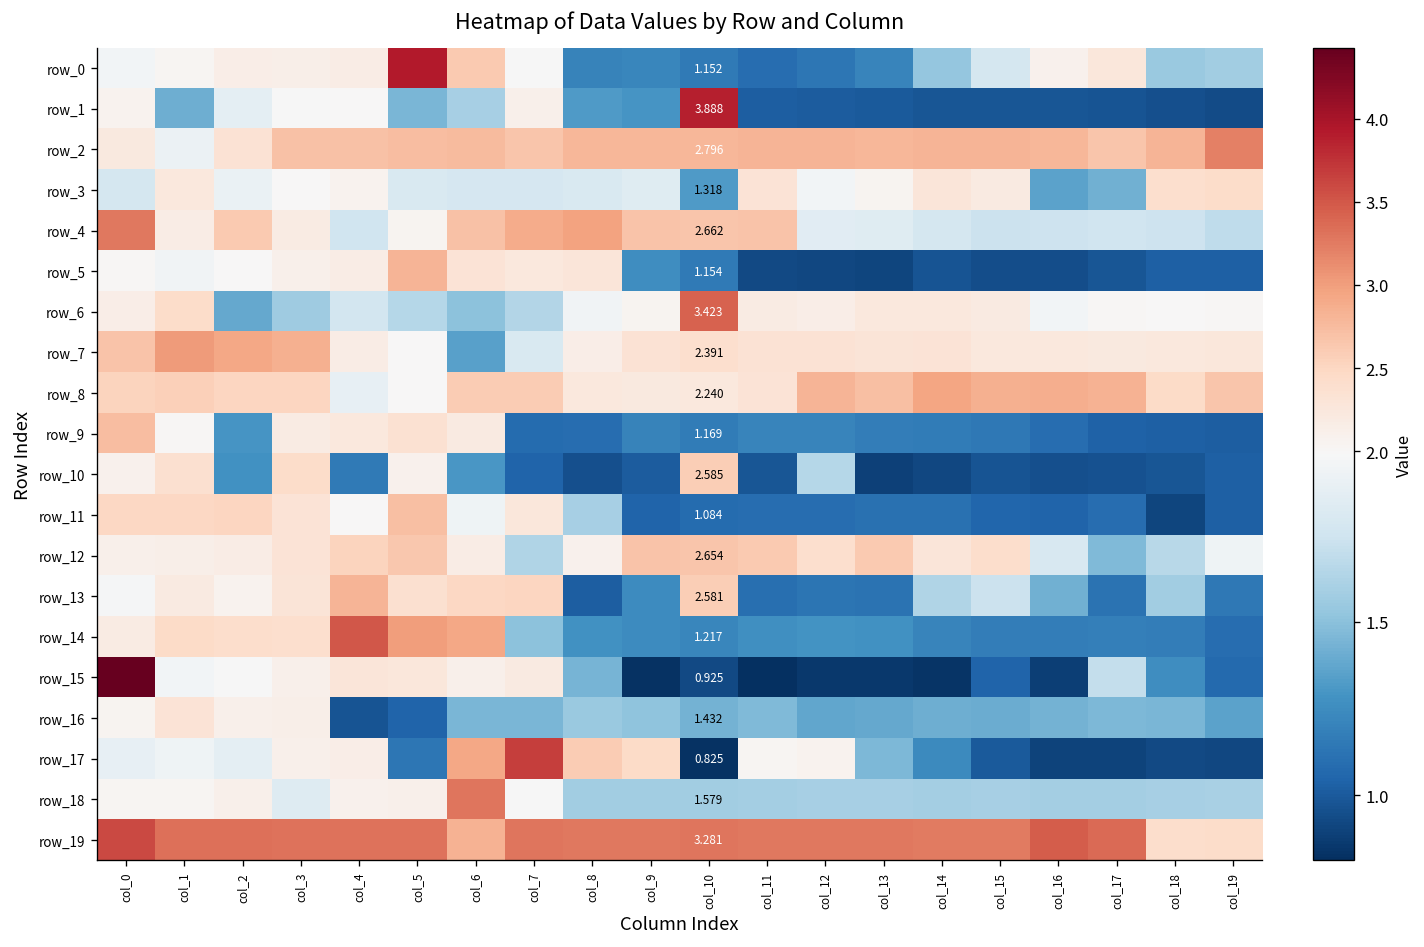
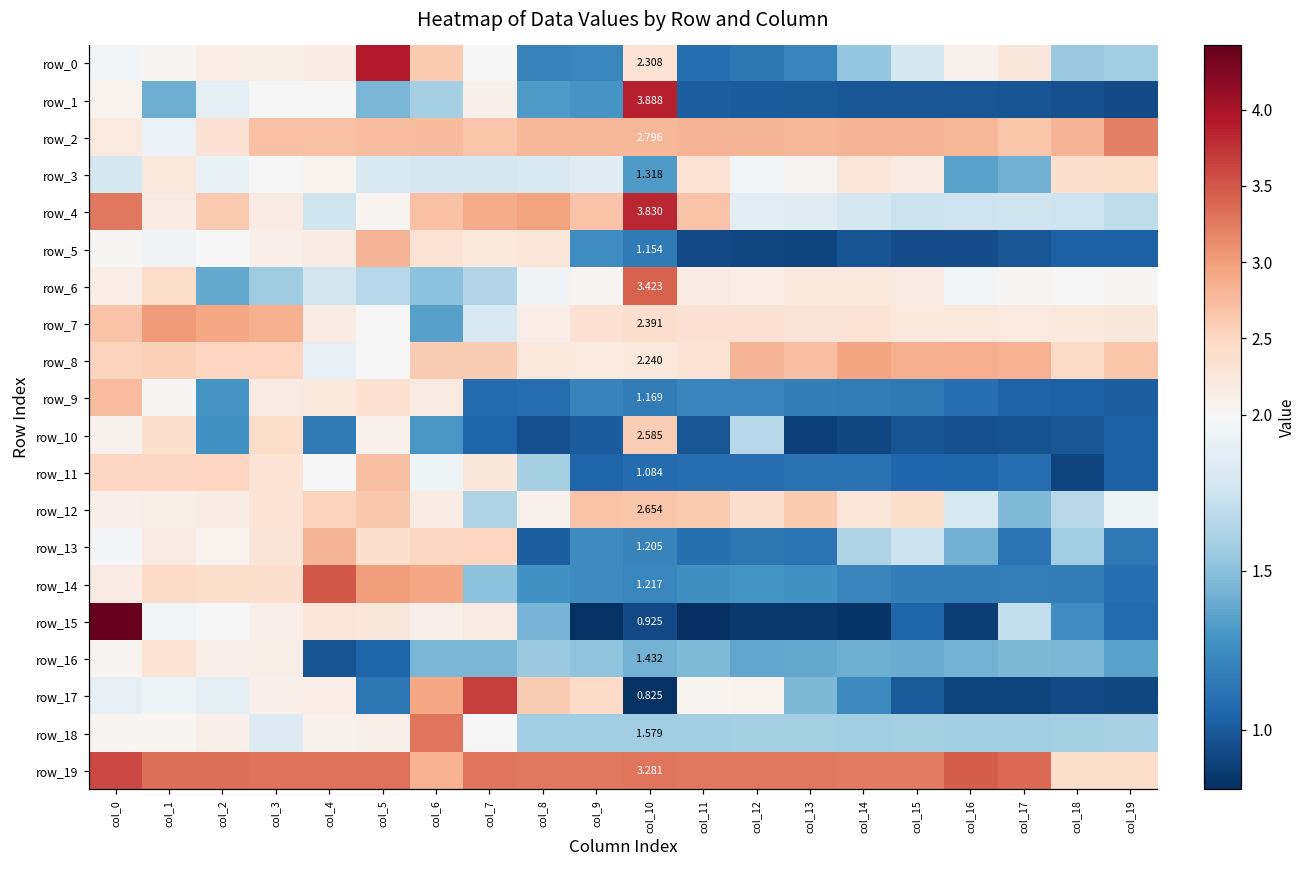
row_0, col_10: 1.152 -> 2.308
row_4, col_10: 2.662 -> 3.830
row_13, col_10: 2.581 -> 1.205
